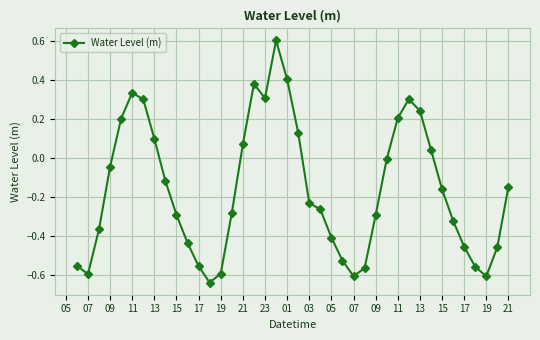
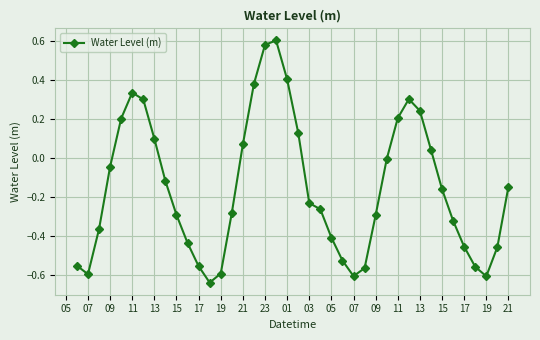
23: 0.30 -> 0.58
